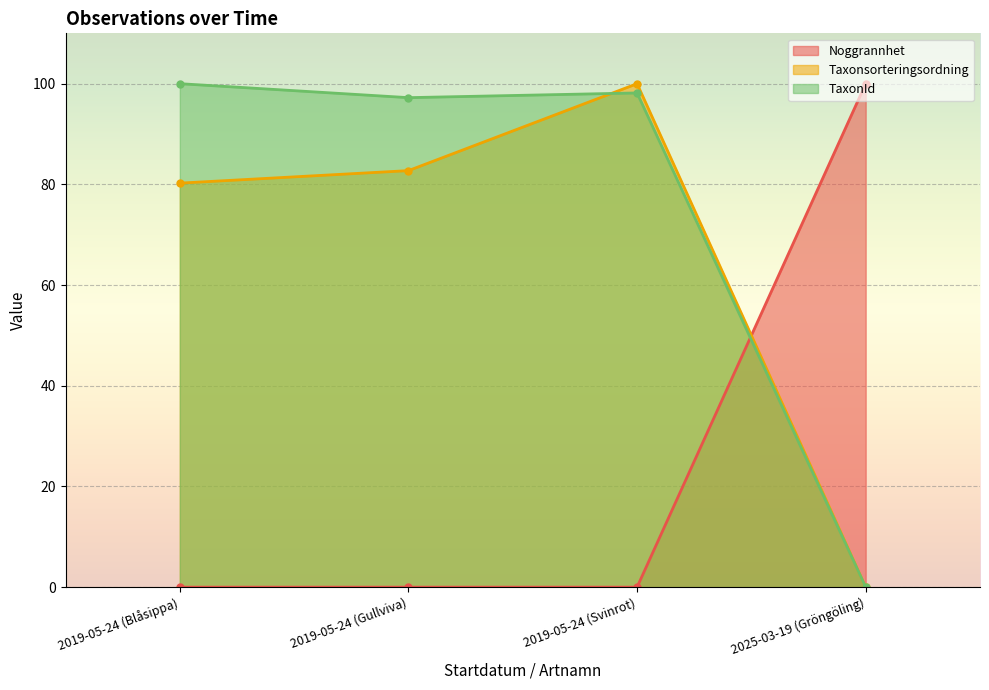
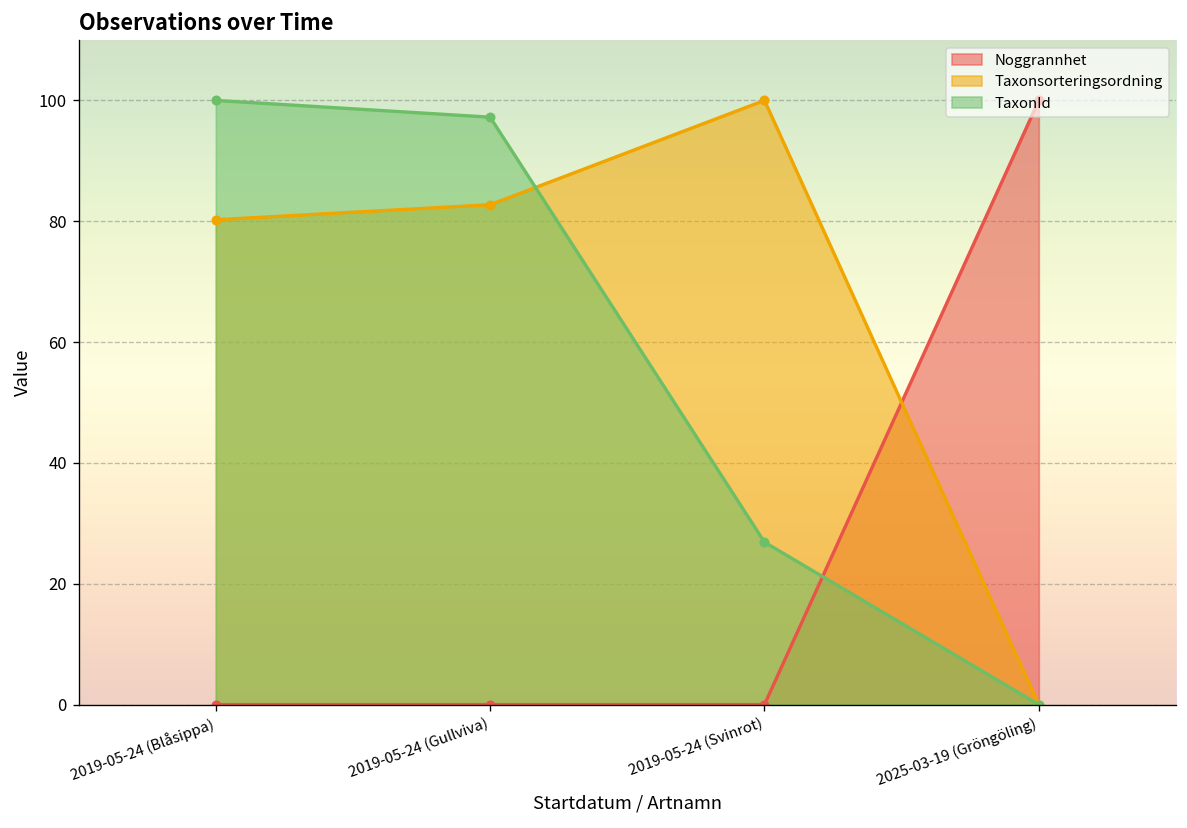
TaxonId, 2019-05-24 (Svinrot): 98 -> 27
